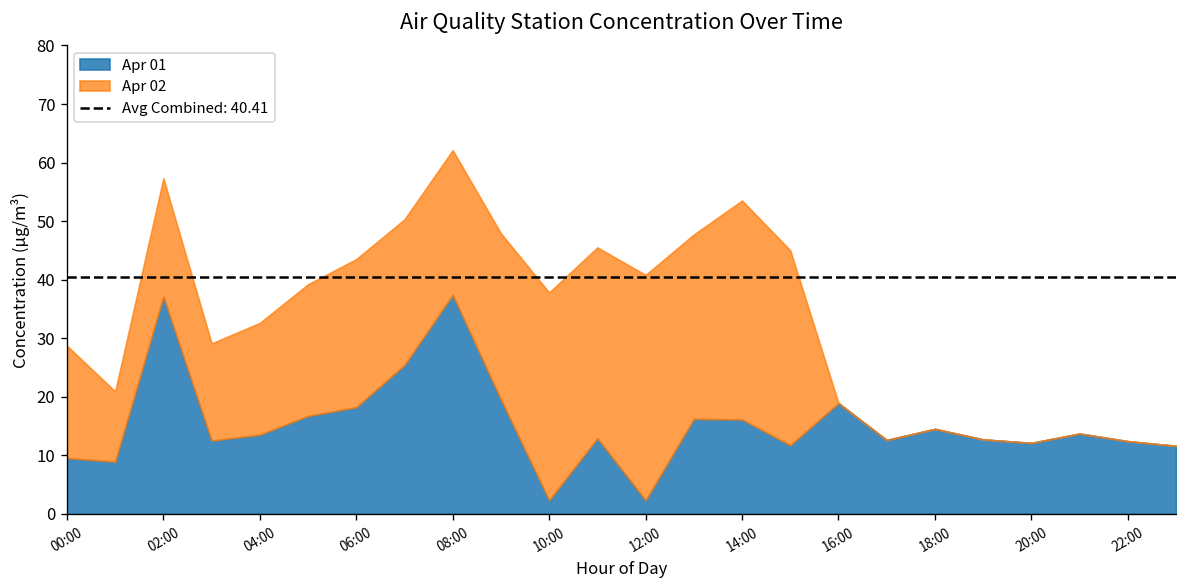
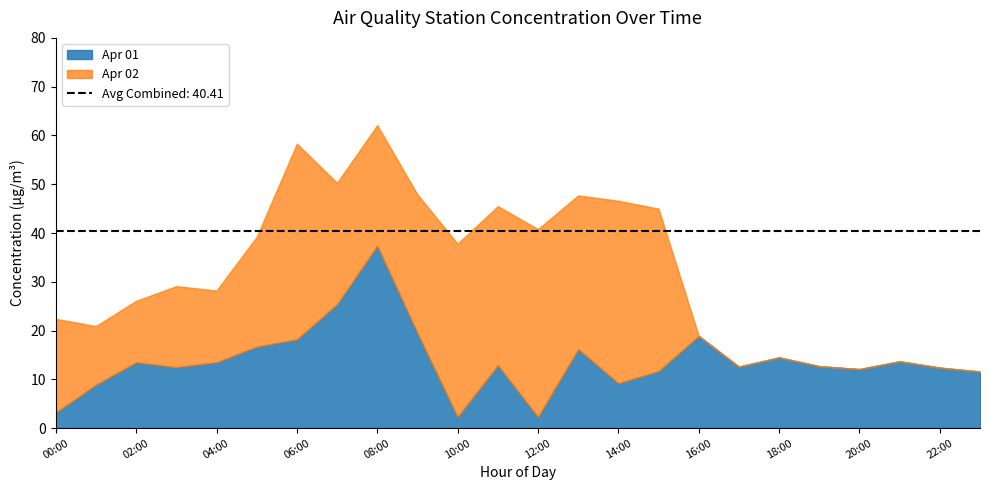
Apr 01, 00:00: 10 -> 3
Apr 01, 02:00: 37 -> 14
Apr 02, 02:00: 20 -> 13
Apr 02, 04:00: 19 -> 15
Apr 02, 06:00: 25 -> 40
Apr 01, 14:00: 16 -> 9
